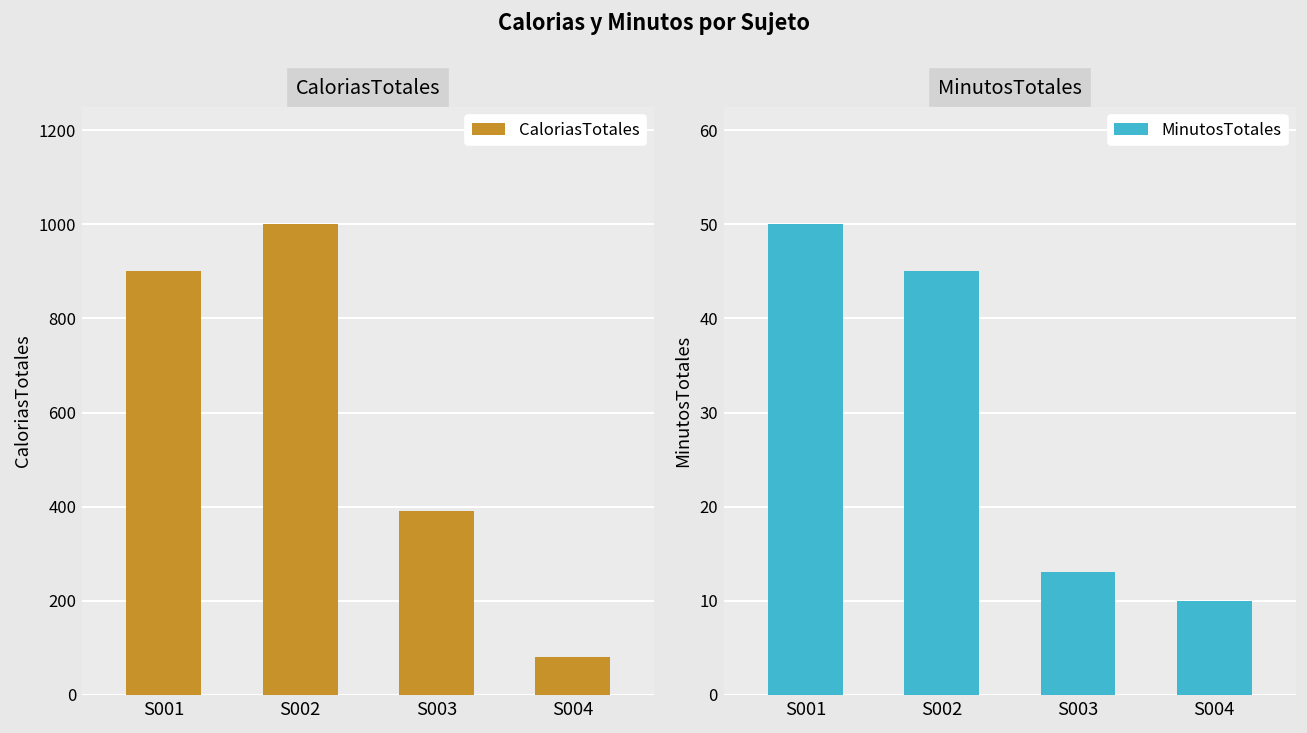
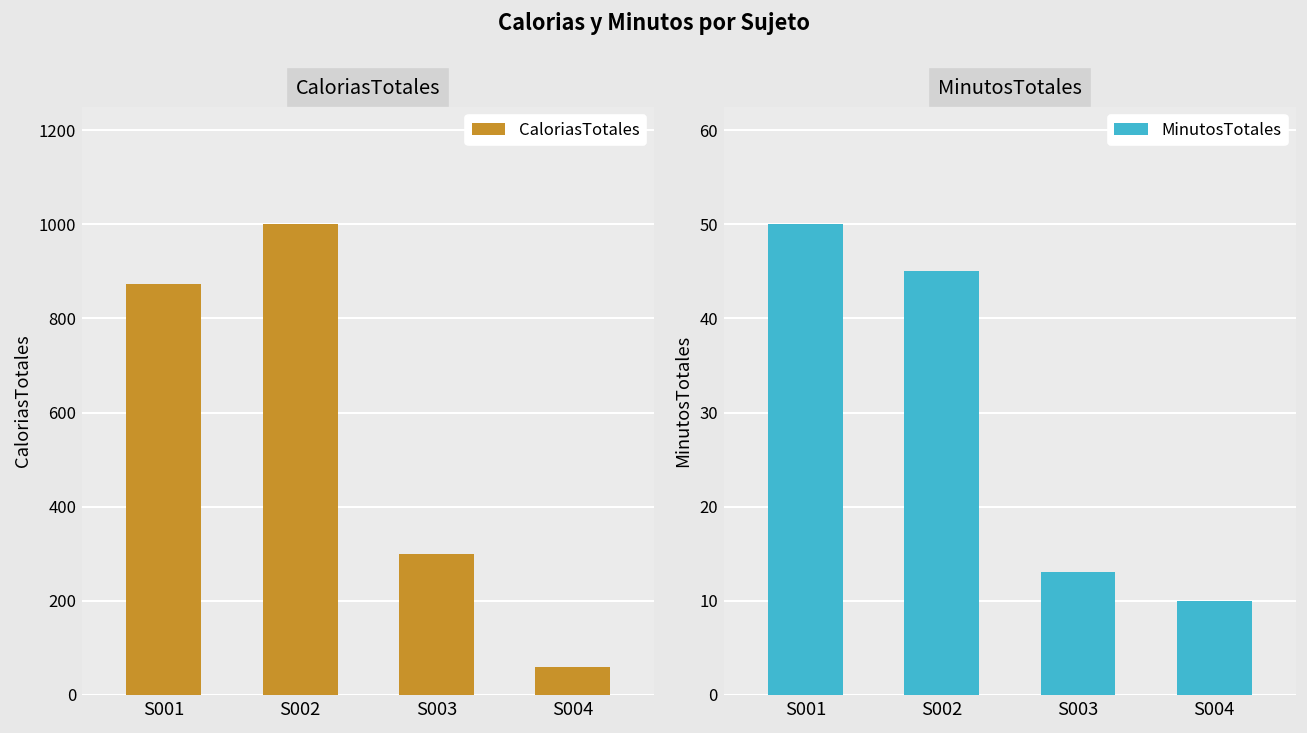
CaloriasTotales, S001: 900 -> 870
CaloriasTotales, S003: 390 -> 300
CaloriasTotales, S004: 80 -> 60
